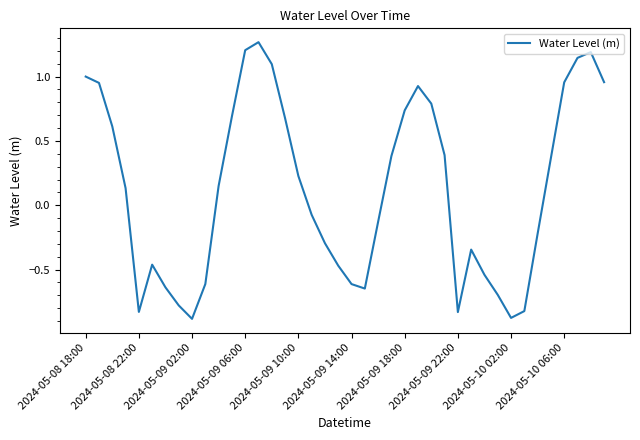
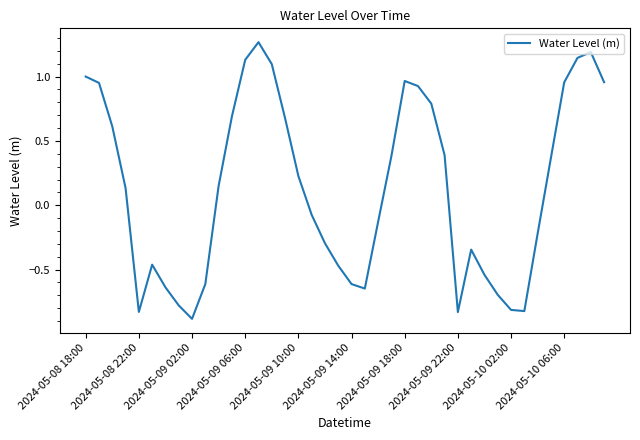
2024-05-09 06:00: 1.21 -> 1.13
2024-05-09 18:00: 0.74 -> 0.97
2024-05-10 02:00: -0.88 -> -0.81
